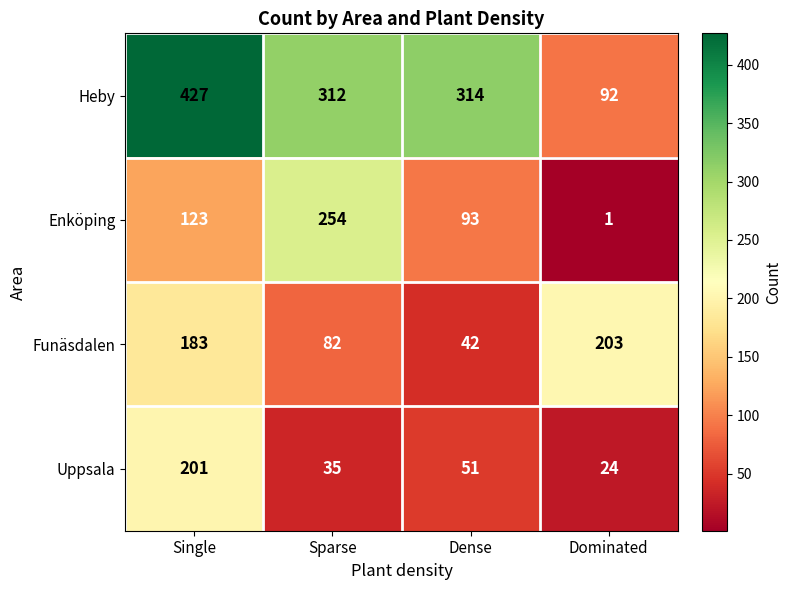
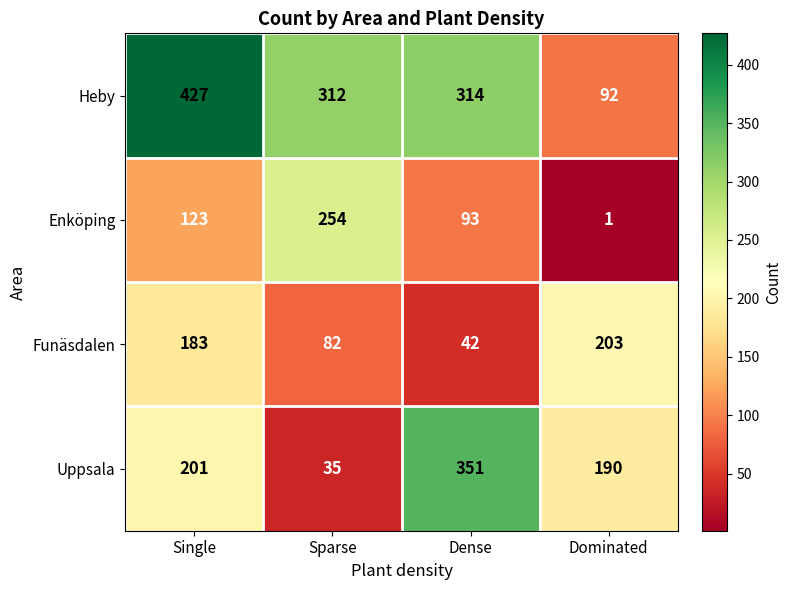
Uppsala, Dense: 51 -> 351
Uppsala, Dominated: 24 -> 190
